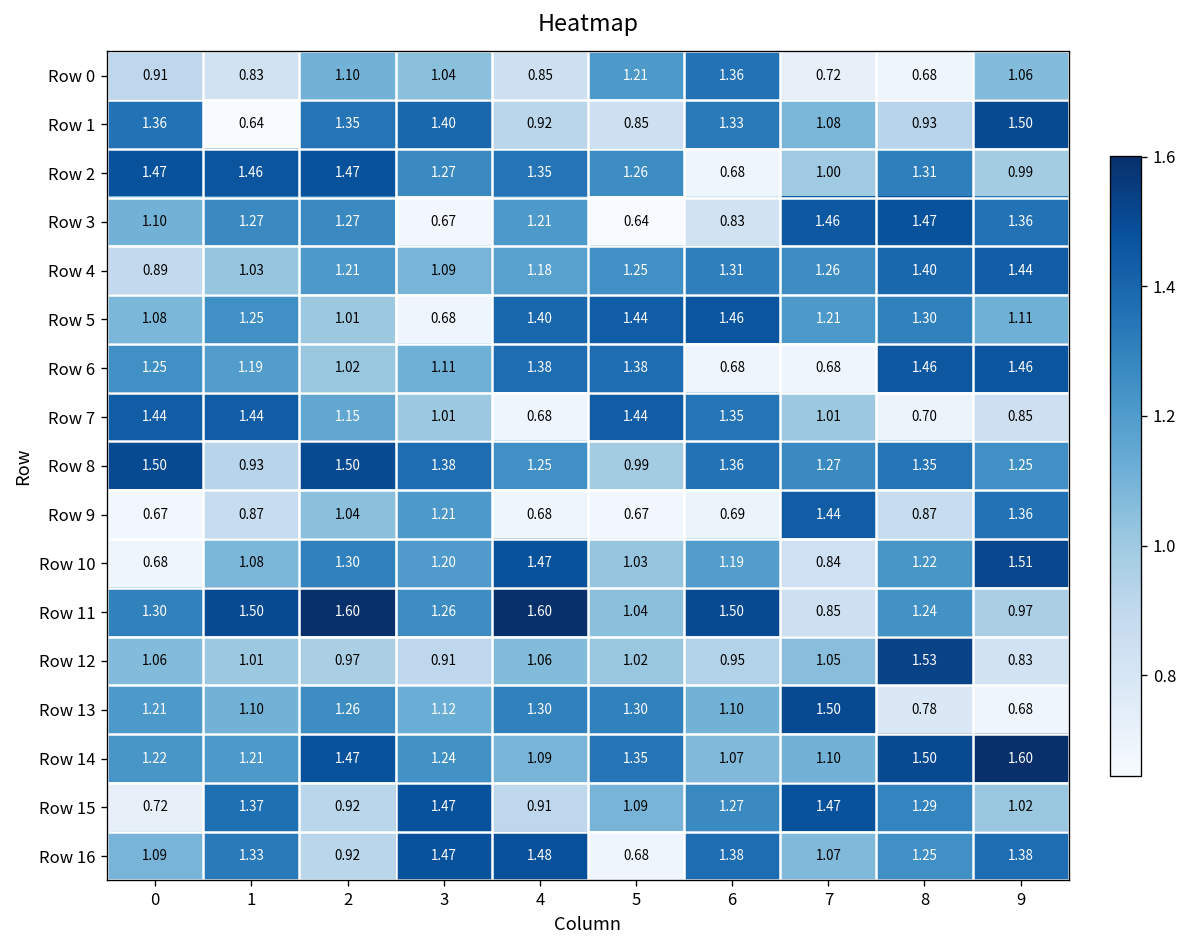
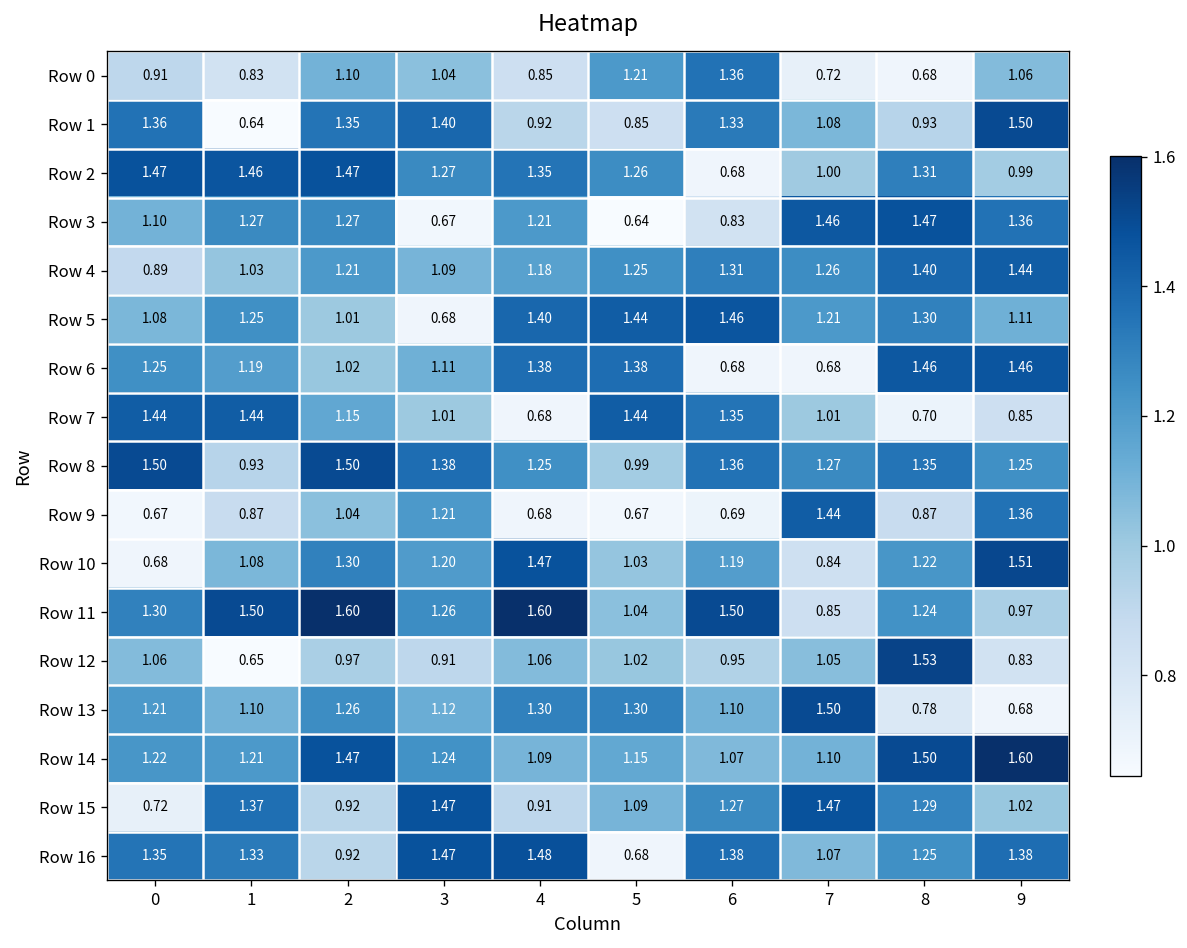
Row 12, 1: 1.01 -> 0.65
Row 14, 5: 1.35 -> 1.15
Row 16, 0: 1.09 -> 1.35
